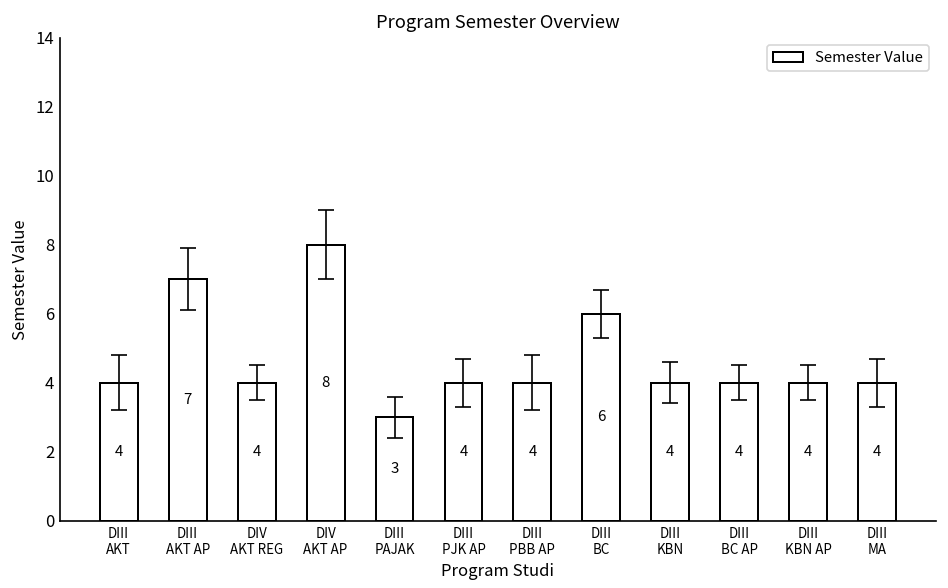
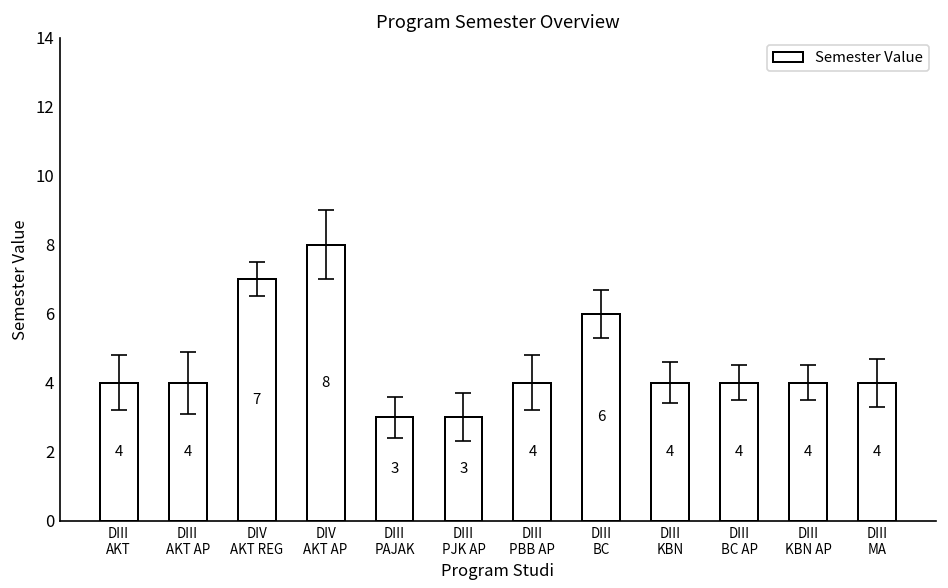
Semester Value, DIII AKT AP: 7 -> 4
Semester Value, DIV AKT REG: 4 -> 7
Semester Value, DIII PJK AP: 4 -> 3
